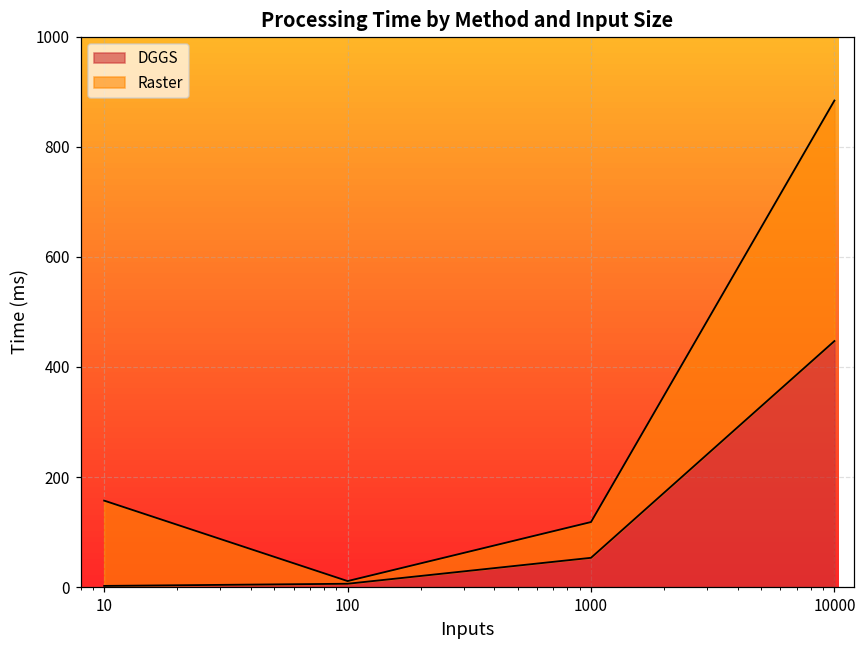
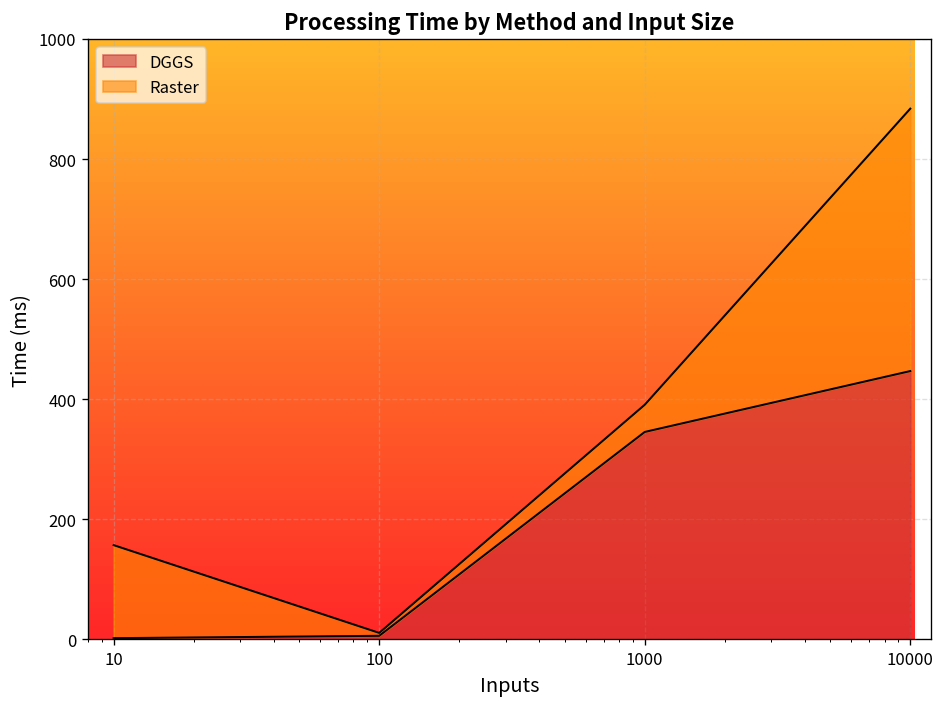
DGGS, 1000: 50 -> 350
Raster, 1000: 70 -> 50
